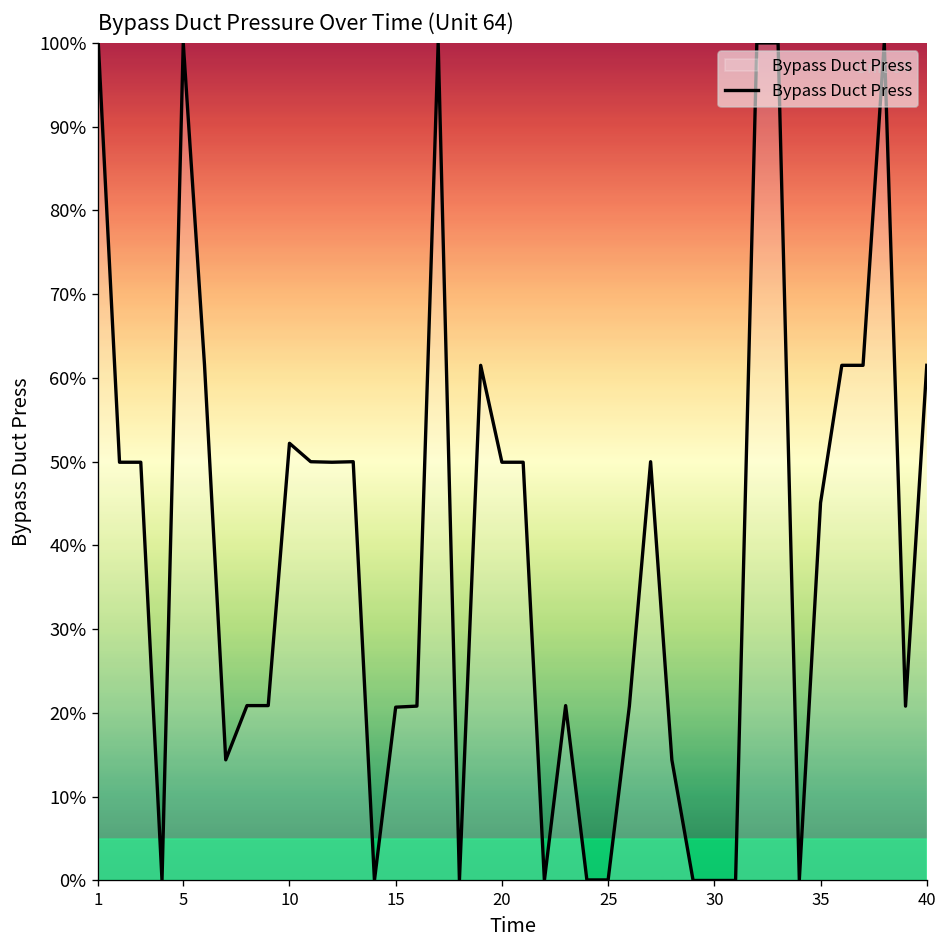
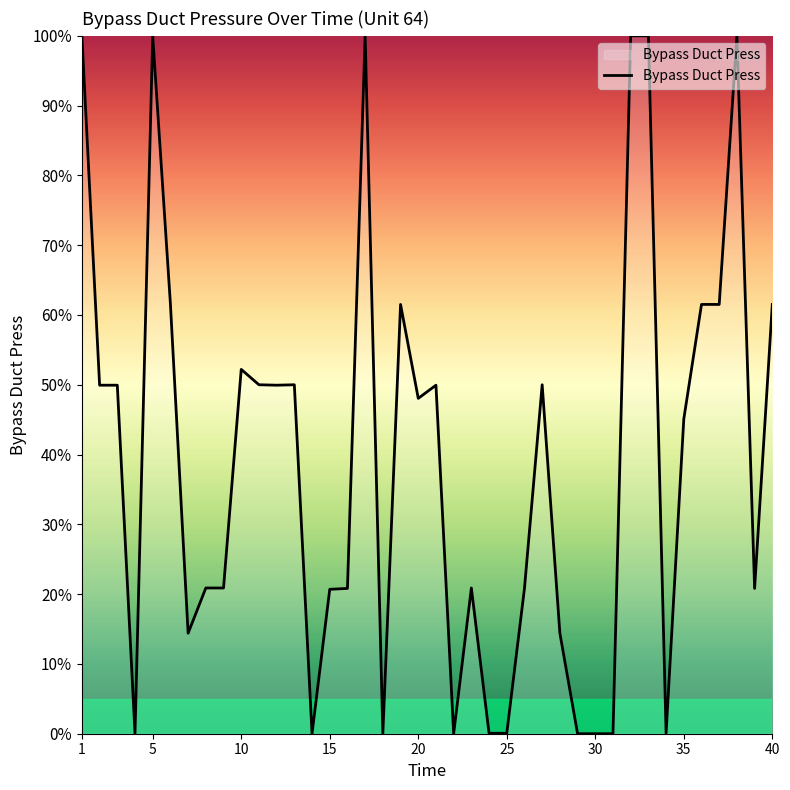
20: 50% -> 48%
